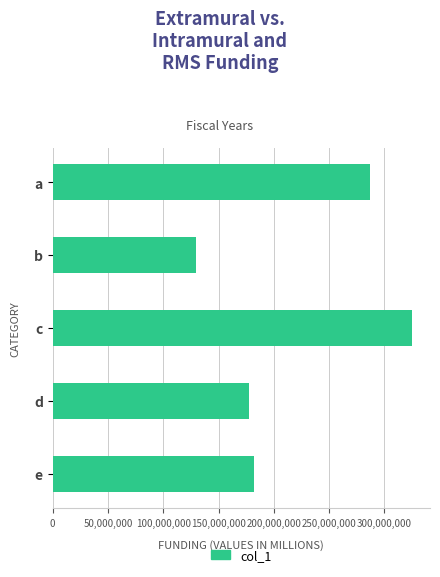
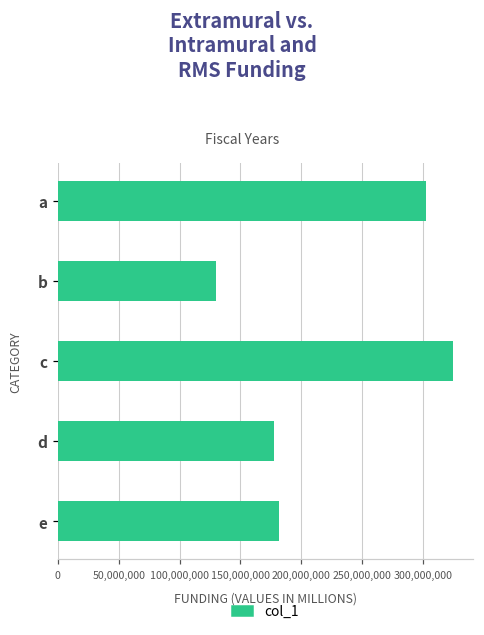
a: 287,000,000 -> 303,000,000
